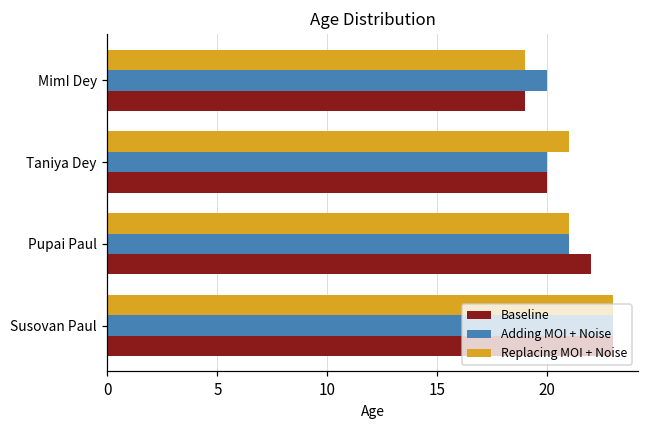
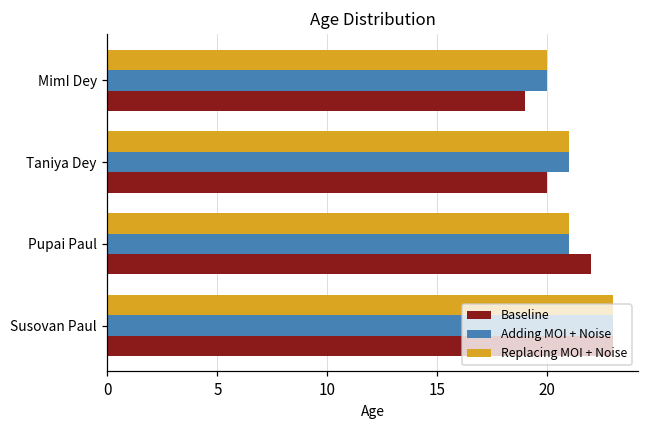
Replacing MOI + Noise, MimI Dey: 19 -> 20
Adding MOI + Noise, Taniya Dey: 20 -> 21
